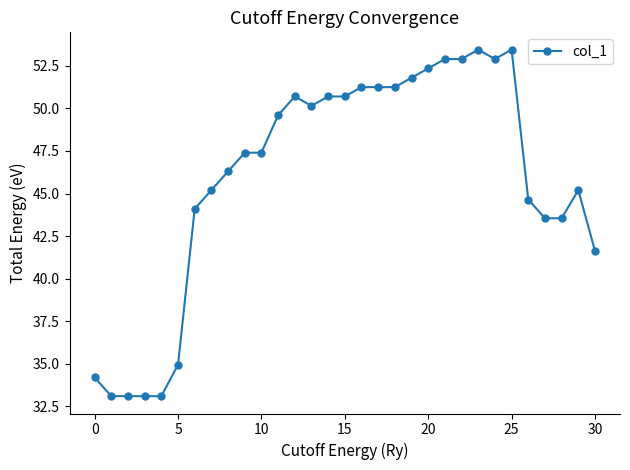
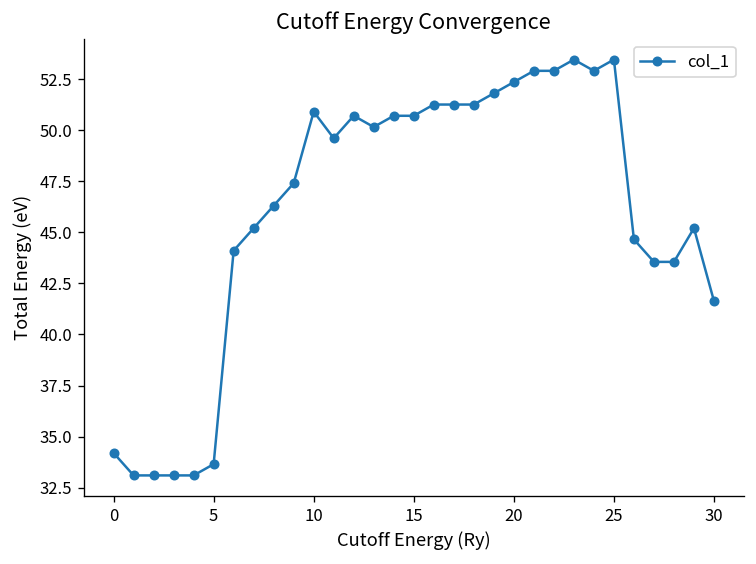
5: 35.0 -> 33.7
10: 47.4 -> 50.9
